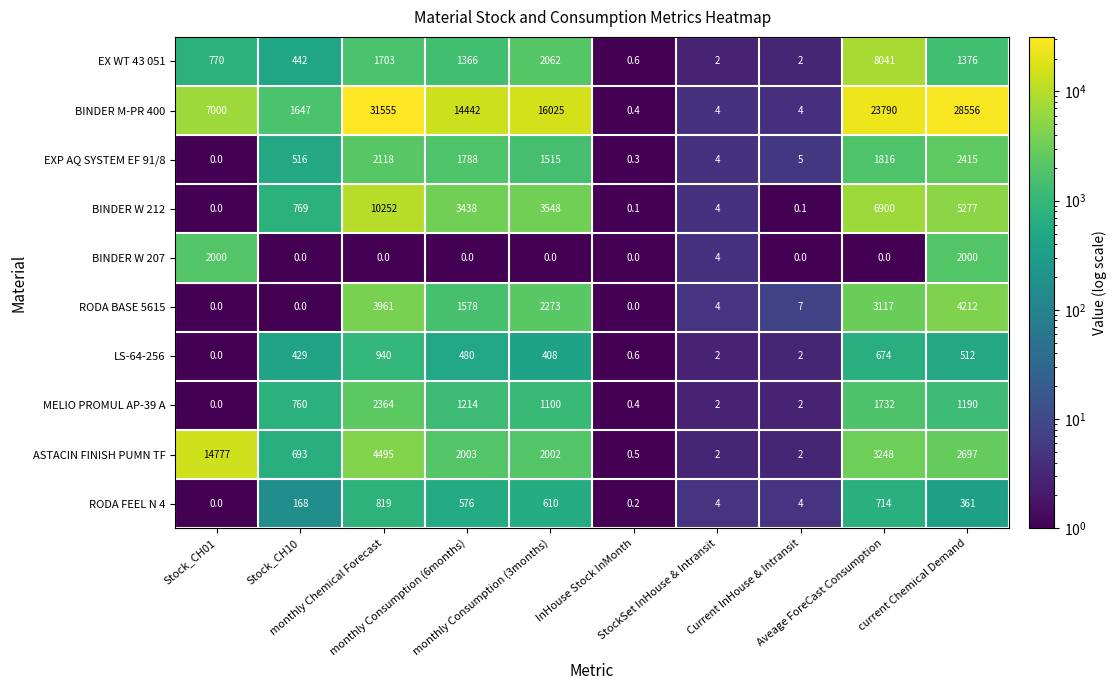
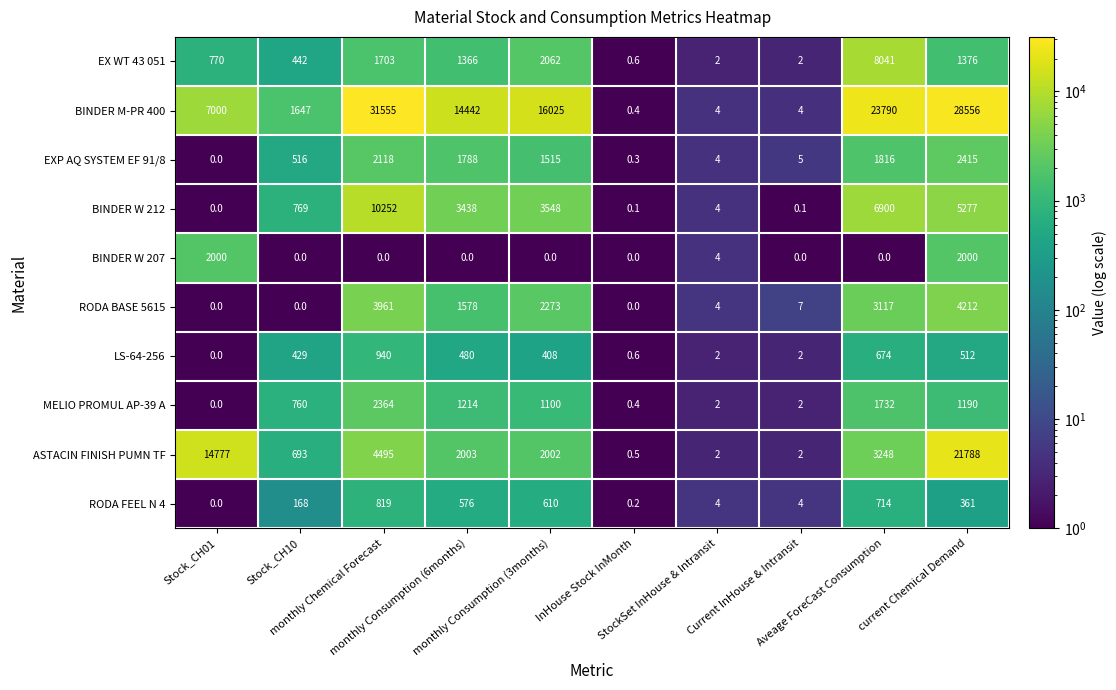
ASTACIN FINISH PUMN TF, current Chemical Demand: 2697 -> 21788
